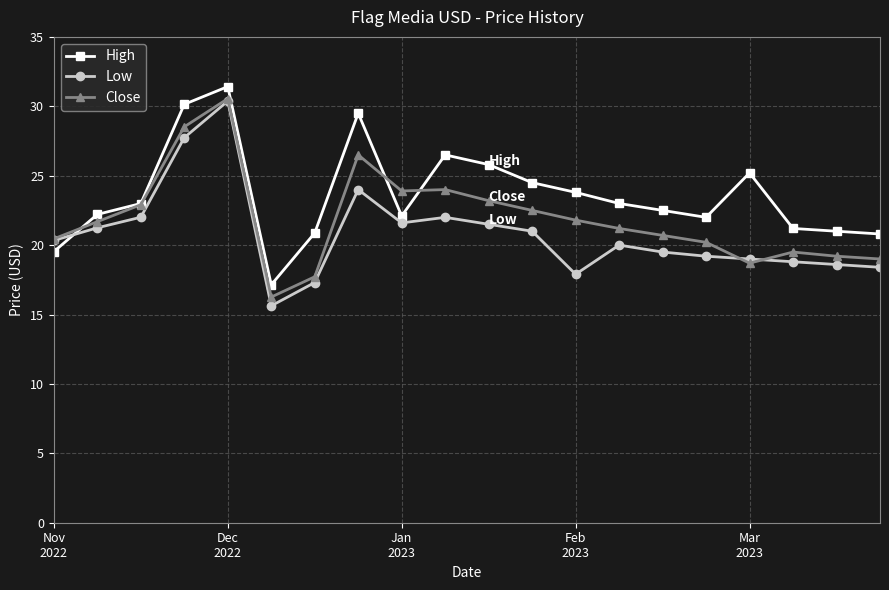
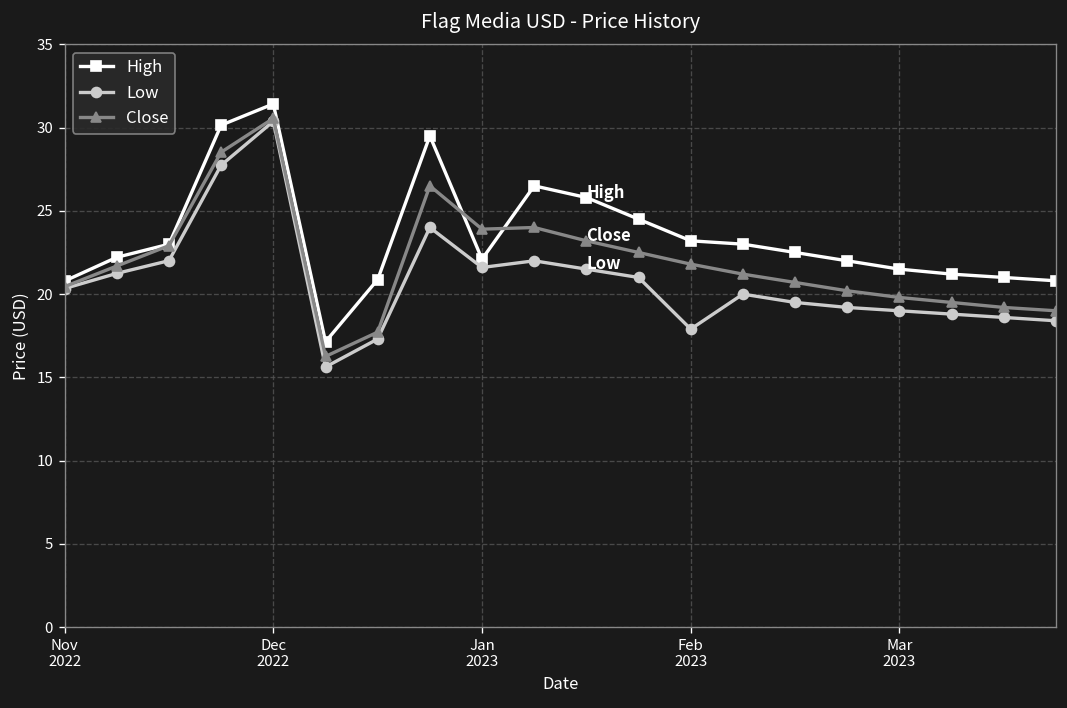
High, Nov 2022: 19.5 -> 20.8
High, Feb 2023: 23.8 -> 23.2
High, Mar 2023: 25.2 -> 21.5
Close, Mar 2023: 18.7 -> 19.8
